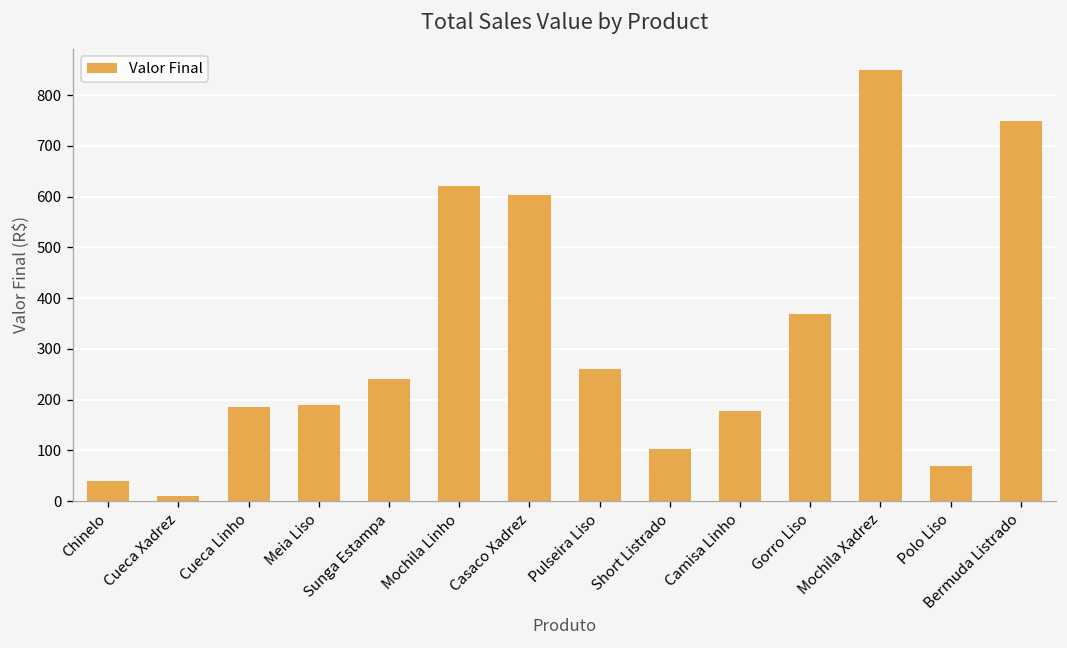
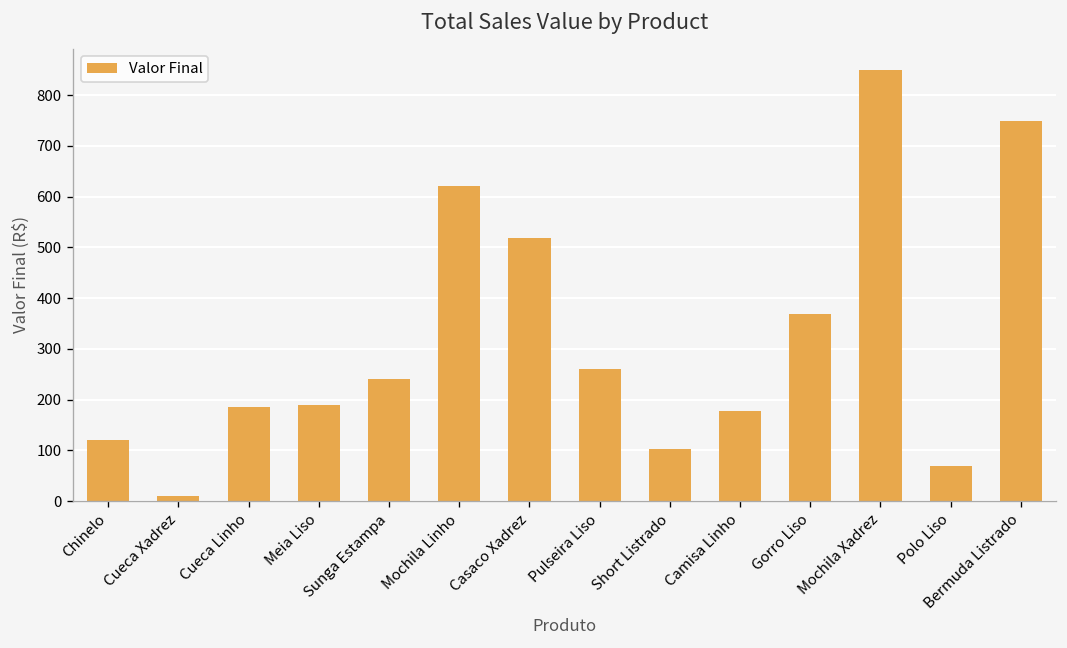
Chinelo: 40 -> 120
Casaco Xadrez: 600 -> 520
